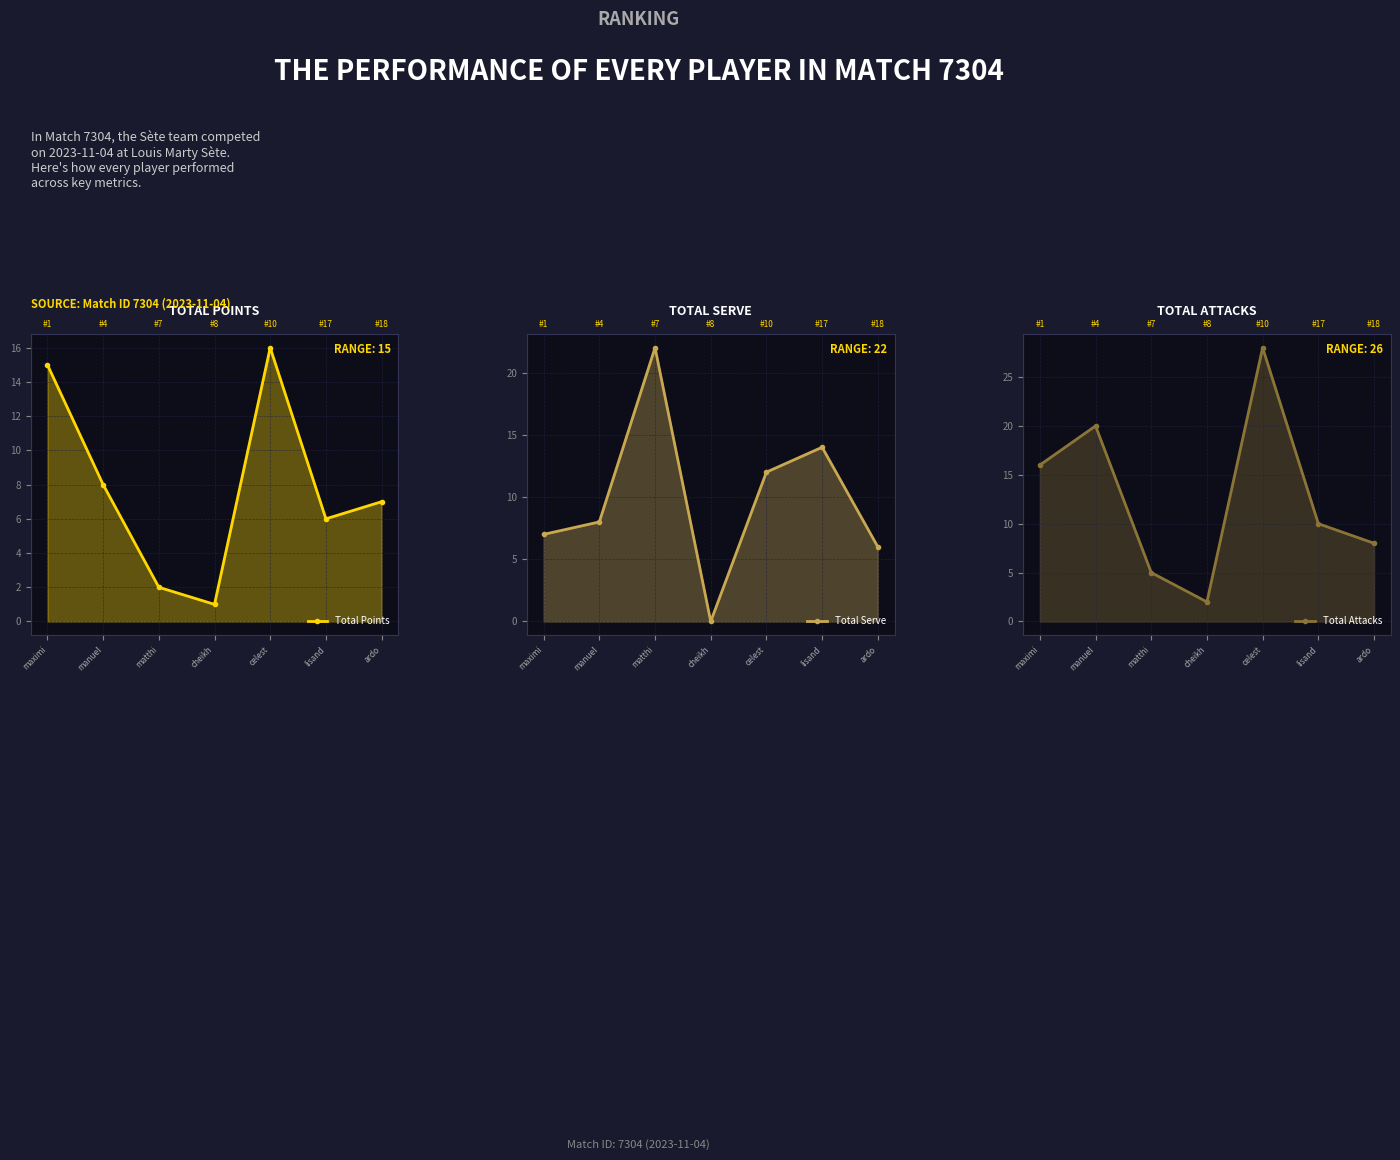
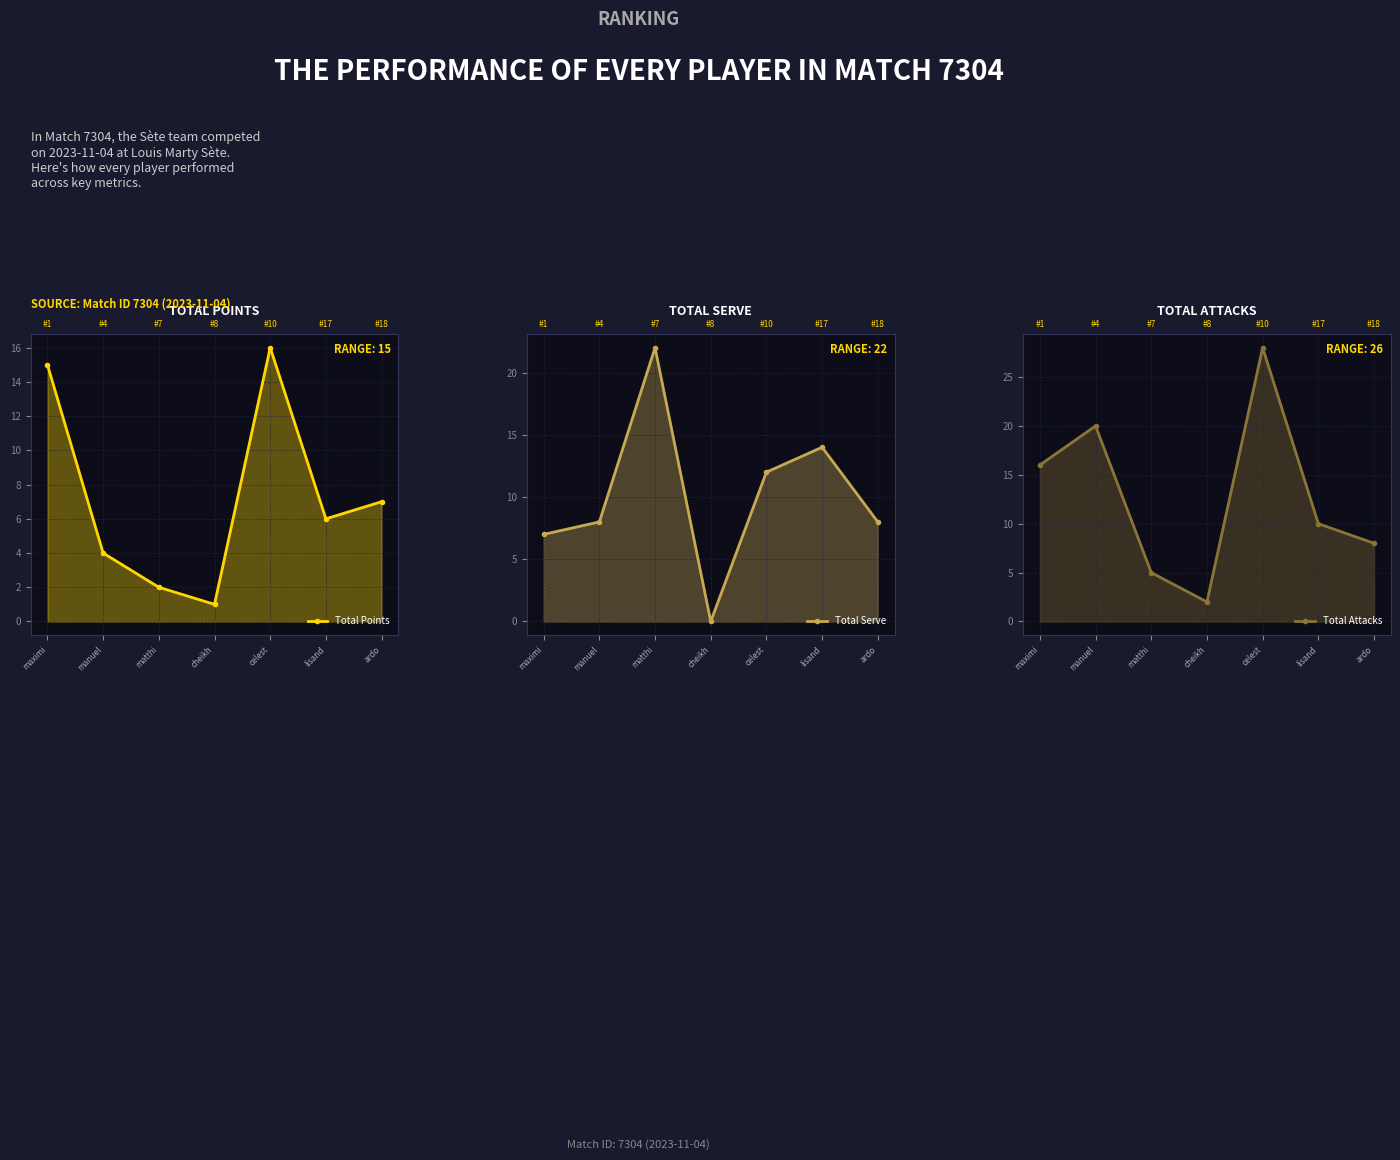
TOTAL POINTS, manuel: 8 -> 4
TOTAL SERVE, ardo: 6 -> 8
